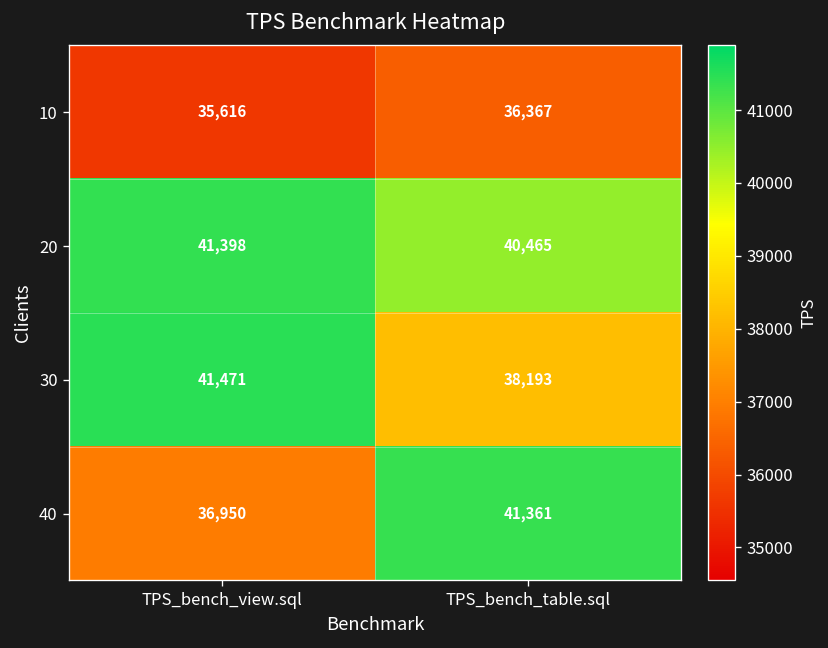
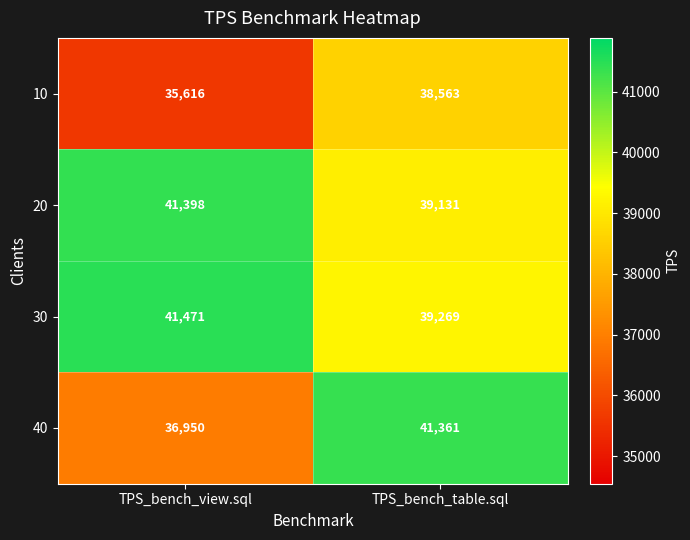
10, TPS_bench_table.sql: 36,367 -> 38,563
20, TPS_bench_table.sql: 40,465 -> 39,131
30, TPS_bench_table.sql: 38,193 -> 39,269
